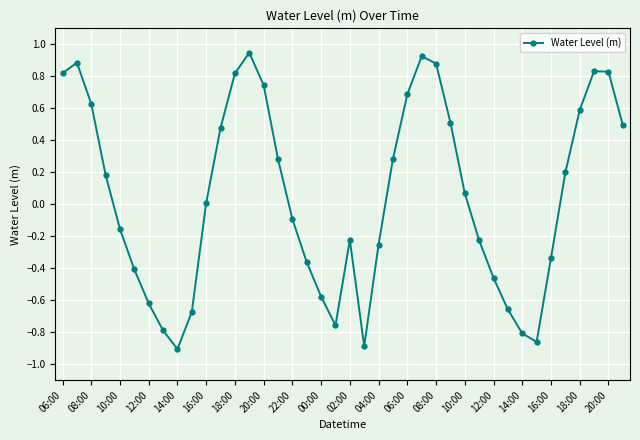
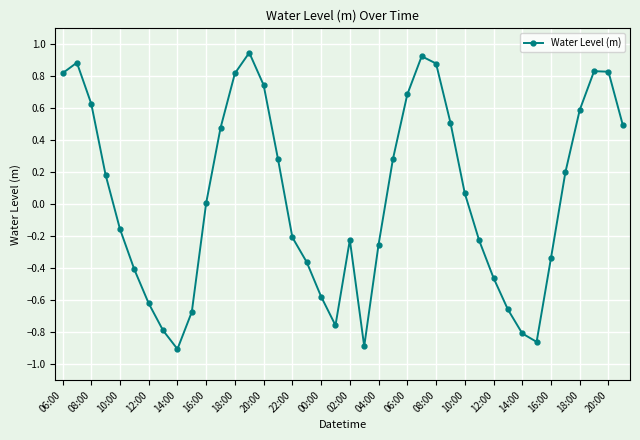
22:00: -0.09 -> -0.21
